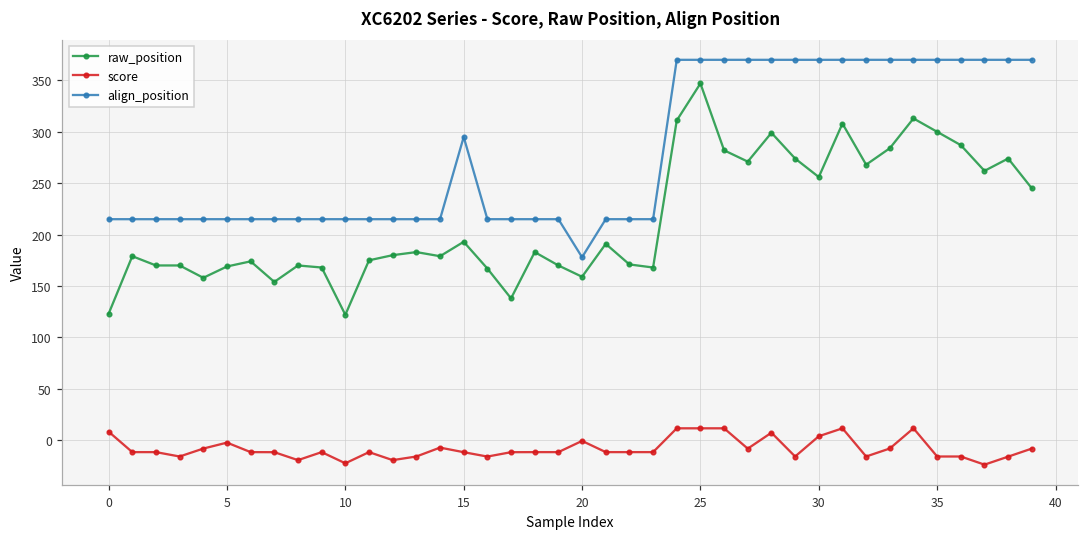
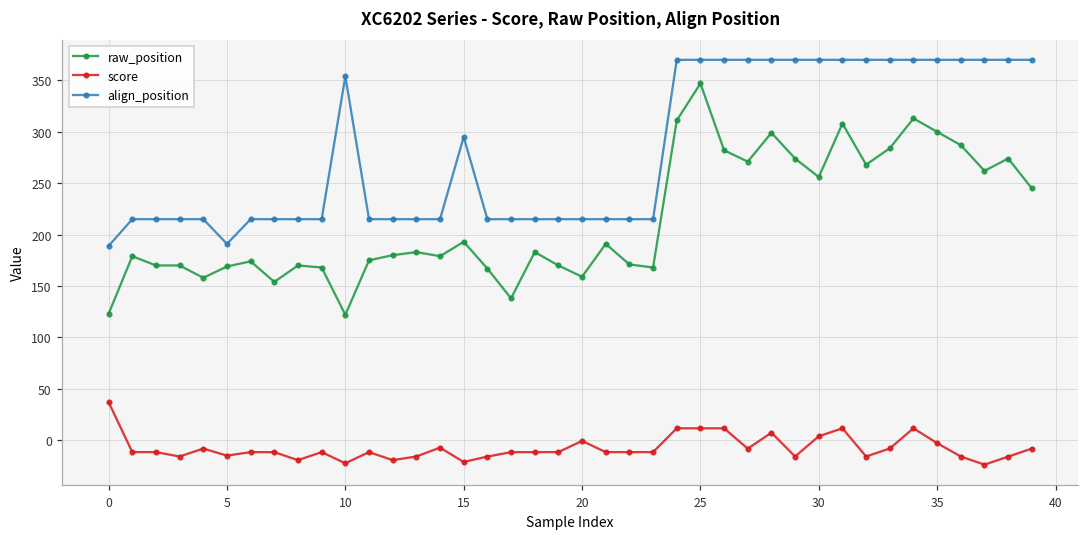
score, 0: 10 -> 40
align_position, 0: 220 -> 190
score, 5: 0 -> -10
align_position, 5: 220 -> 190
align_position, 10: 220 -> 350
score, 15: -10 -> -20
align_position, 20: 180 -> 220
score, 35: -20 -> 0
